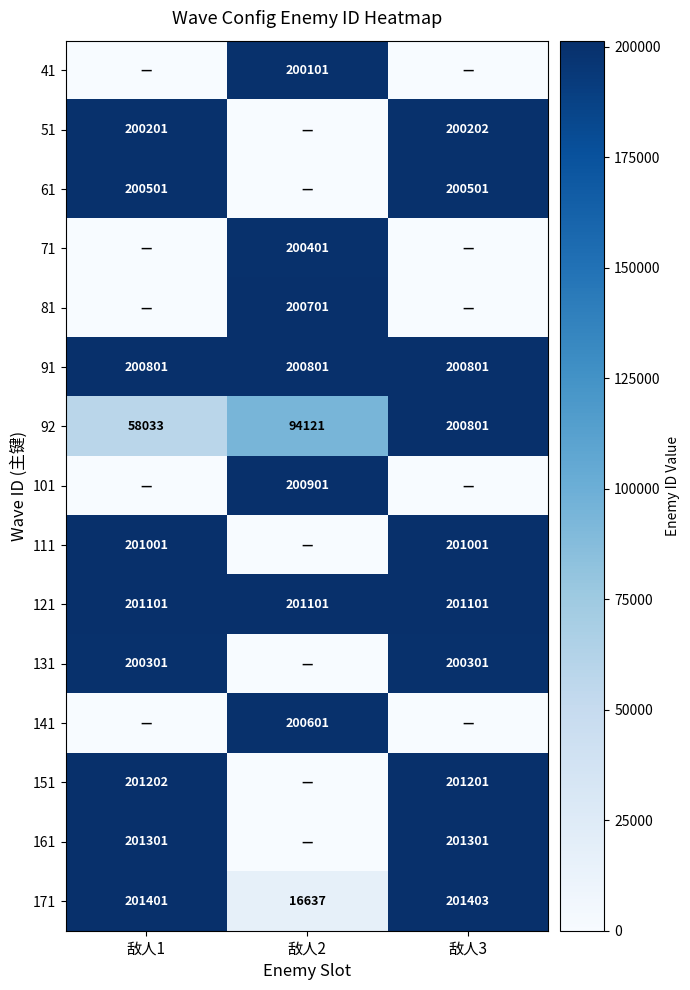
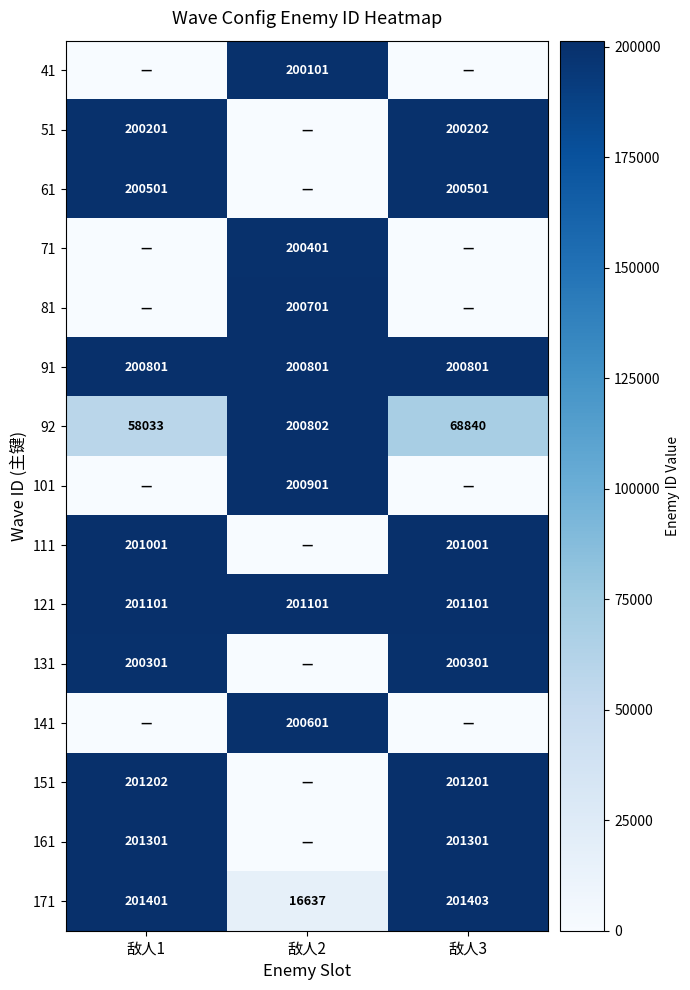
92, 敌人2: 94121 -> 200802
92, 敌人3: 200801 -> 68840
